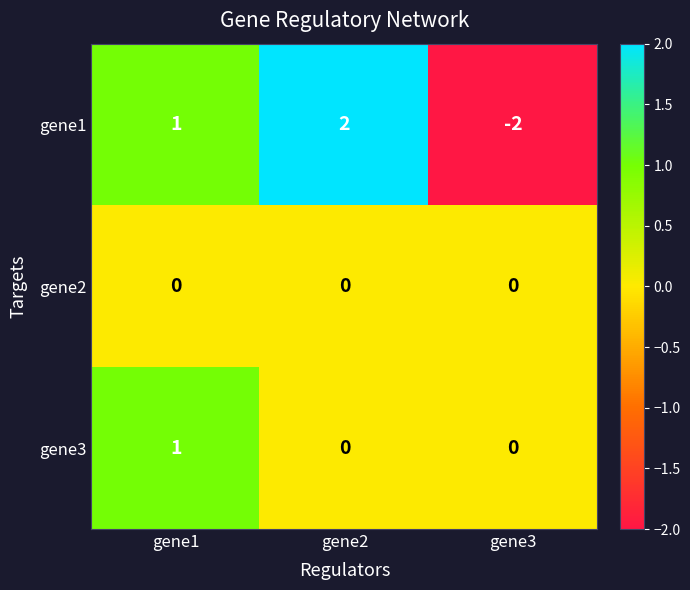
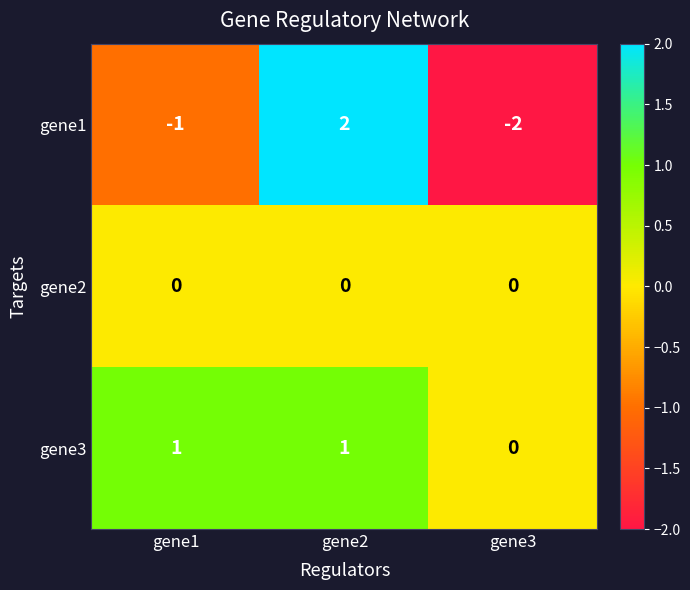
gene1, gene1: 1 -> -1
gene3, gene2: 0 -> 1
